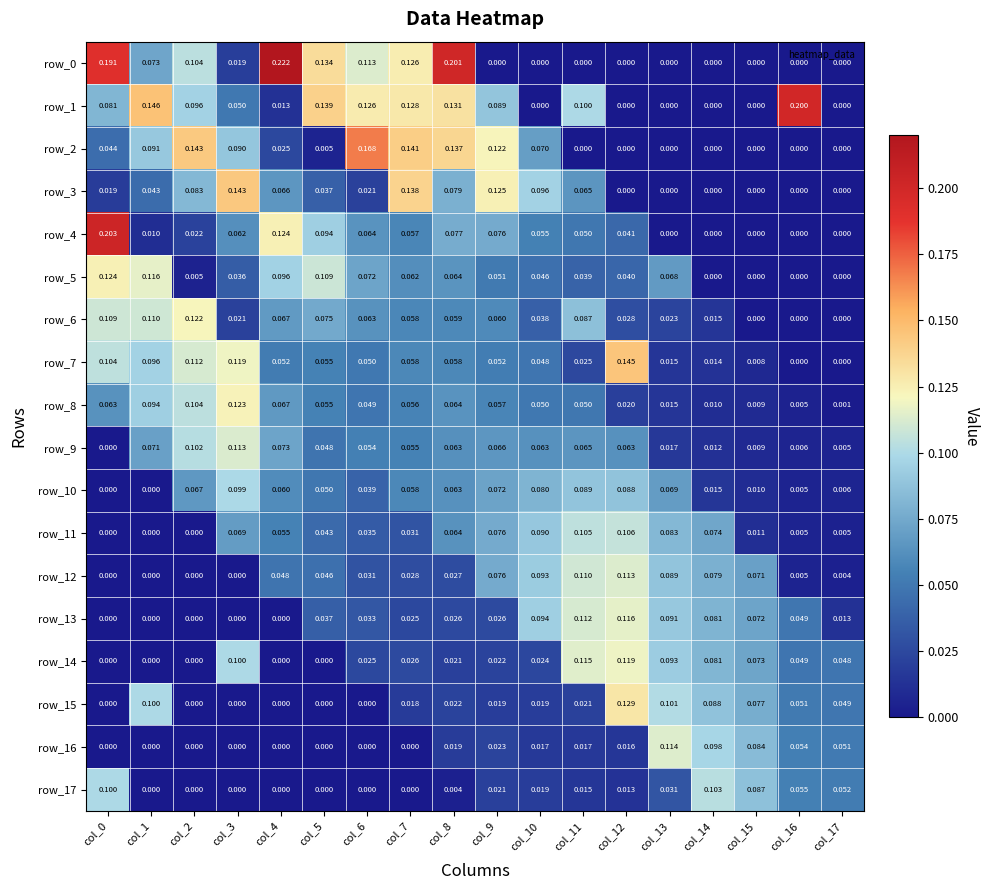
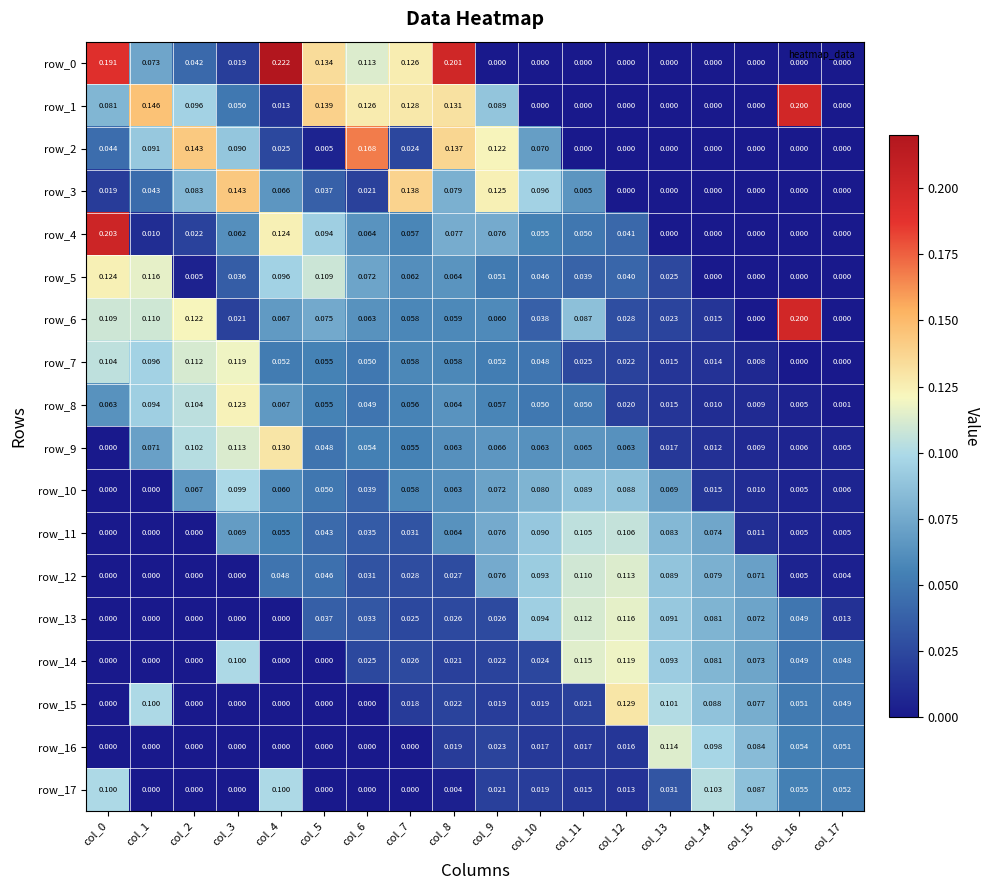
row_0, col_2: 0.104 -> 0.042
row_1, col_11: 0.100 -> 0.000
row_2, col_7: 0.141 -> 0.024
row_5, col_13: 0.068 -> 0.025
row_6, col_16: 0.000 -> 0.200
row_7, col_12: 0.145 -> 0.022
row_9, col_4: 0.073 -> 0.130
row_17, col_4: 0.000 -> 0.100
